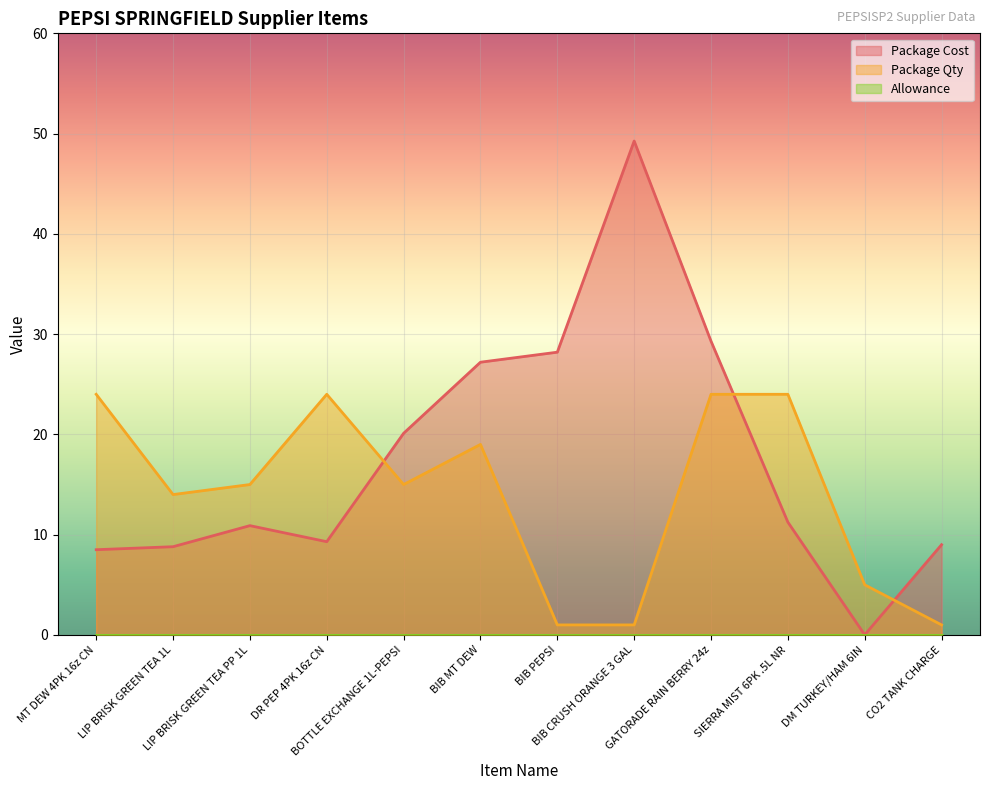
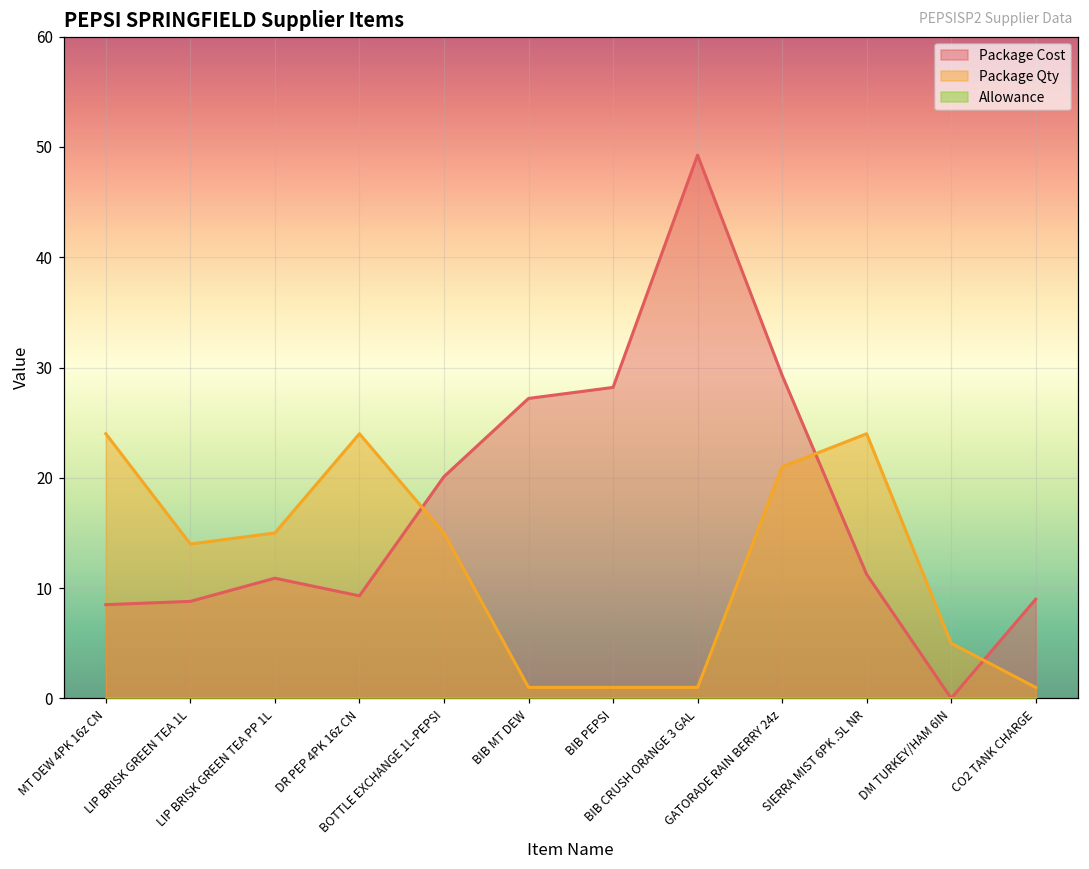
Package Qty, BIB MT DEW: 19 -> 1
Package Qty, GATORADE RAIN BERRY 24z: 24 -> 21
